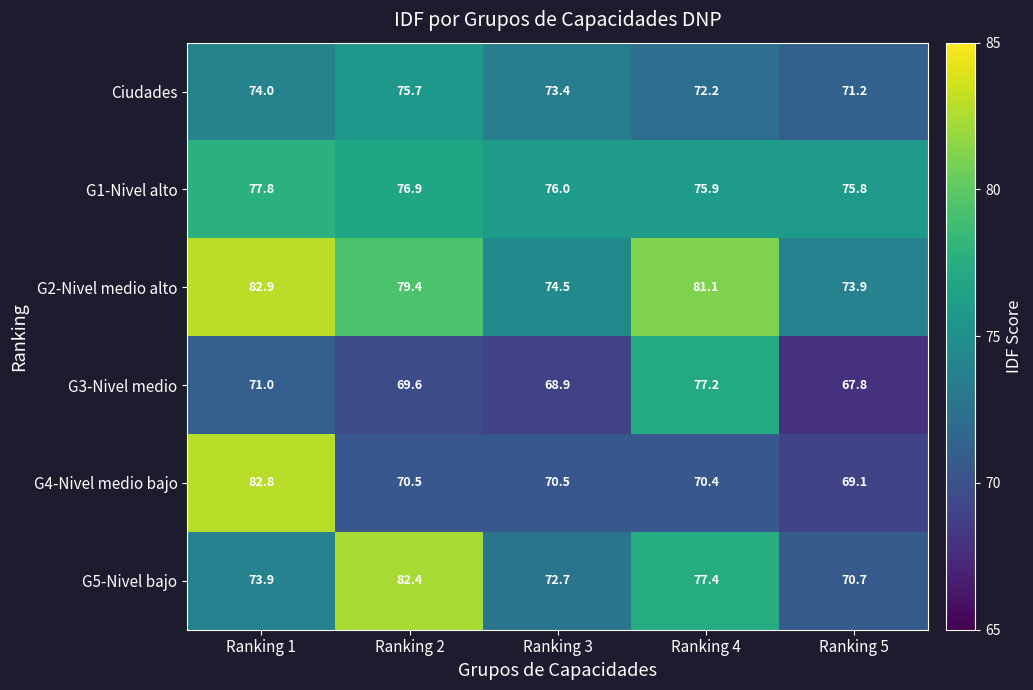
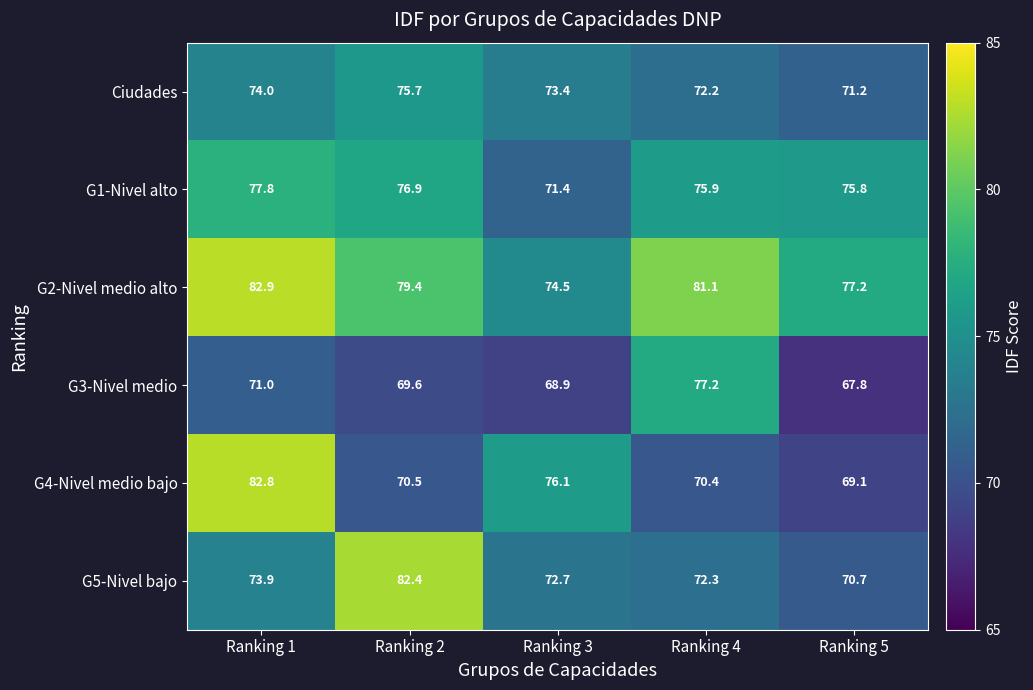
G1-Nivel alto, Ranking 3: 76.0 -> 71.4
G2-Nivel medio alto, Ranking 5: 73.9 -> 77.2
G4-Nivel medio bajo, Ranking 3: 70.5 -> 76.1
G5-Nivel bajo, Ranking 4: 77.4 -> 72.3
